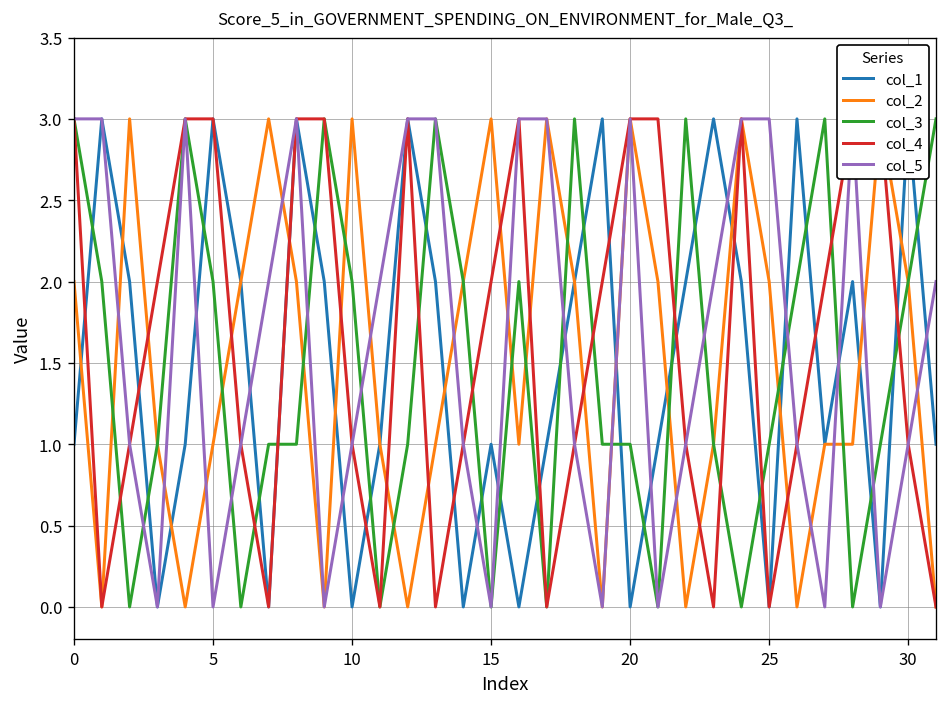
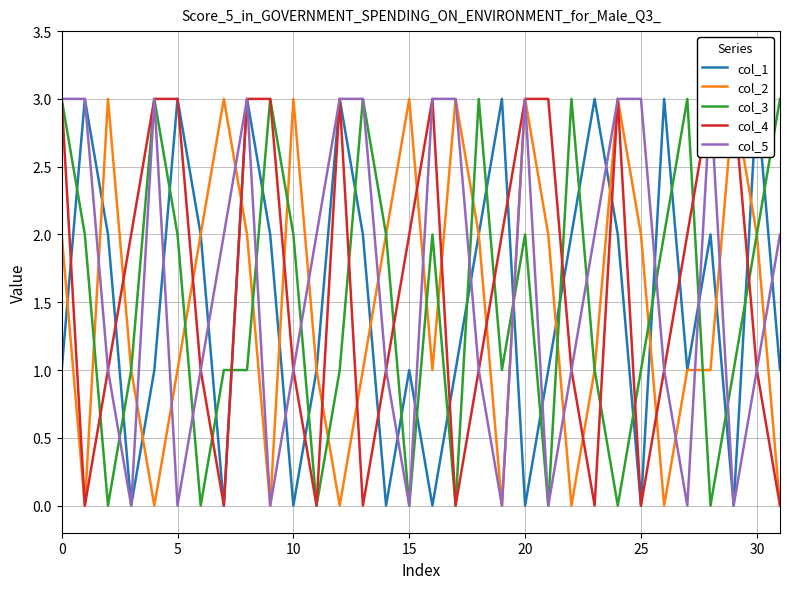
col_3, 20: 1 -> 2
